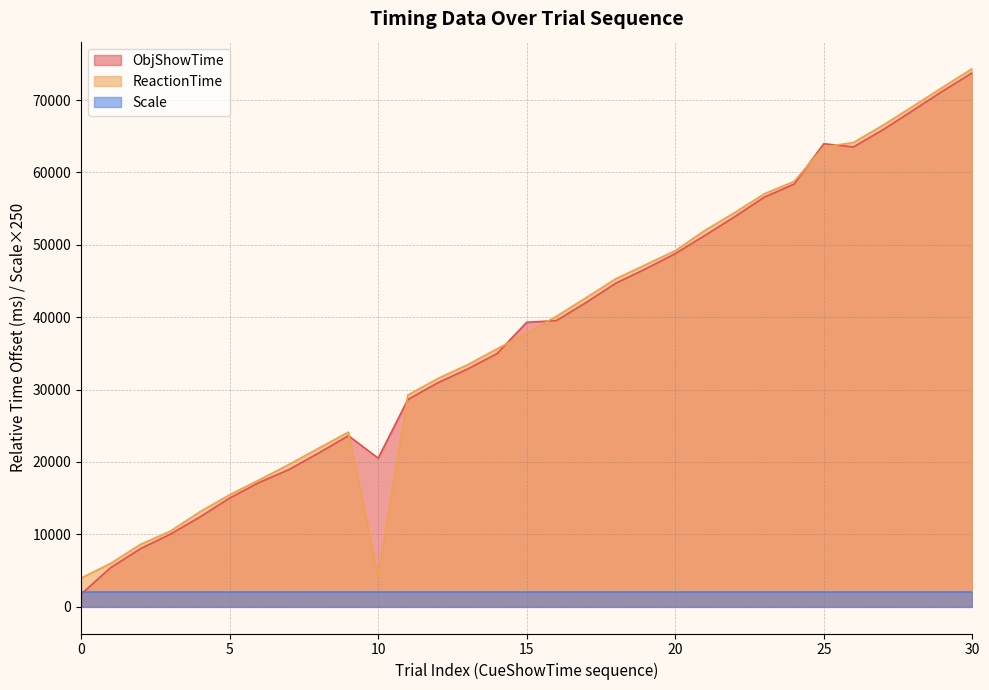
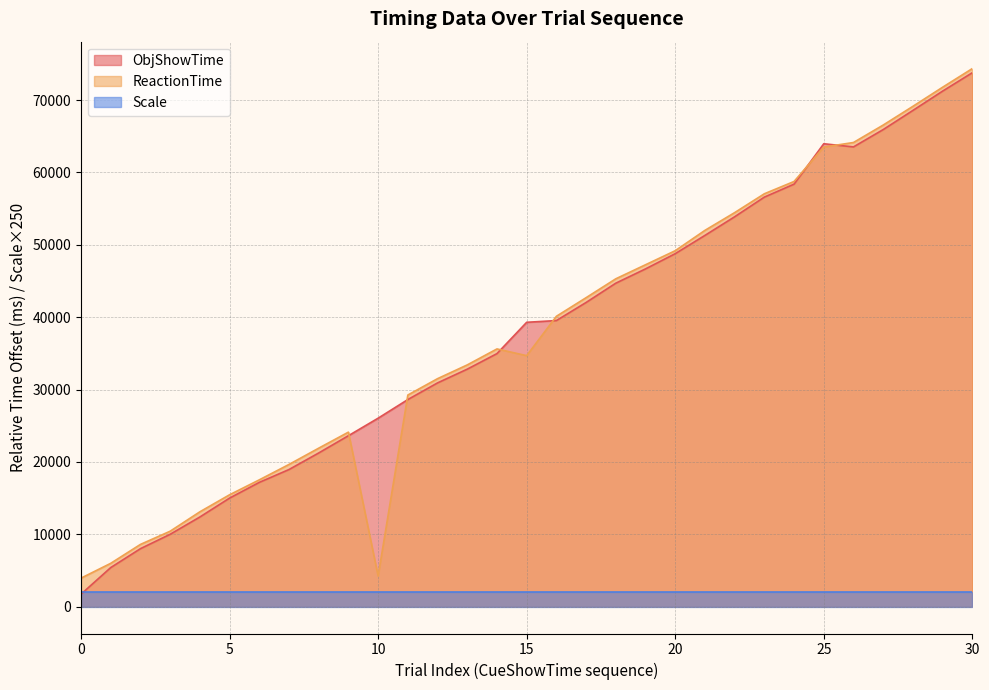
ObjShowTime, 10: 21000 -> 26000
ReactionTime, 15: 38000 -> 35000
